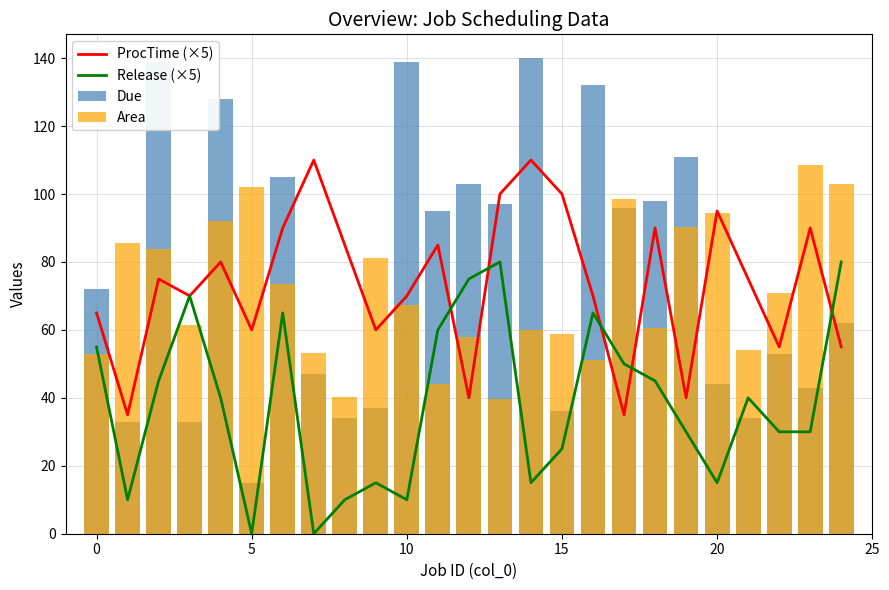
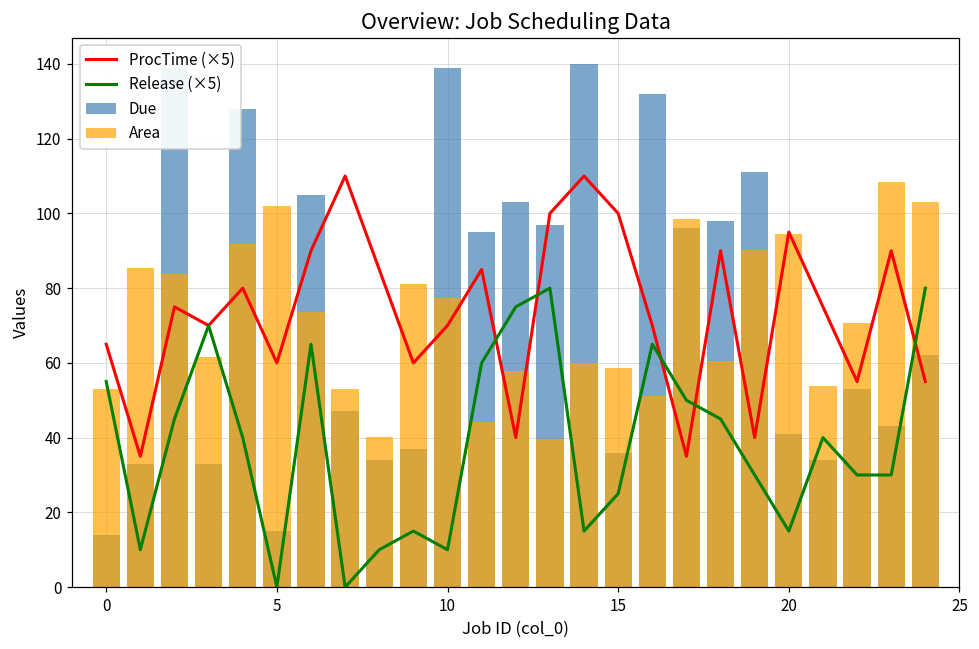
Due, 0: 72 -> 14
Area, 10: 67 -> 77
Due, 20: 44 -> 41
